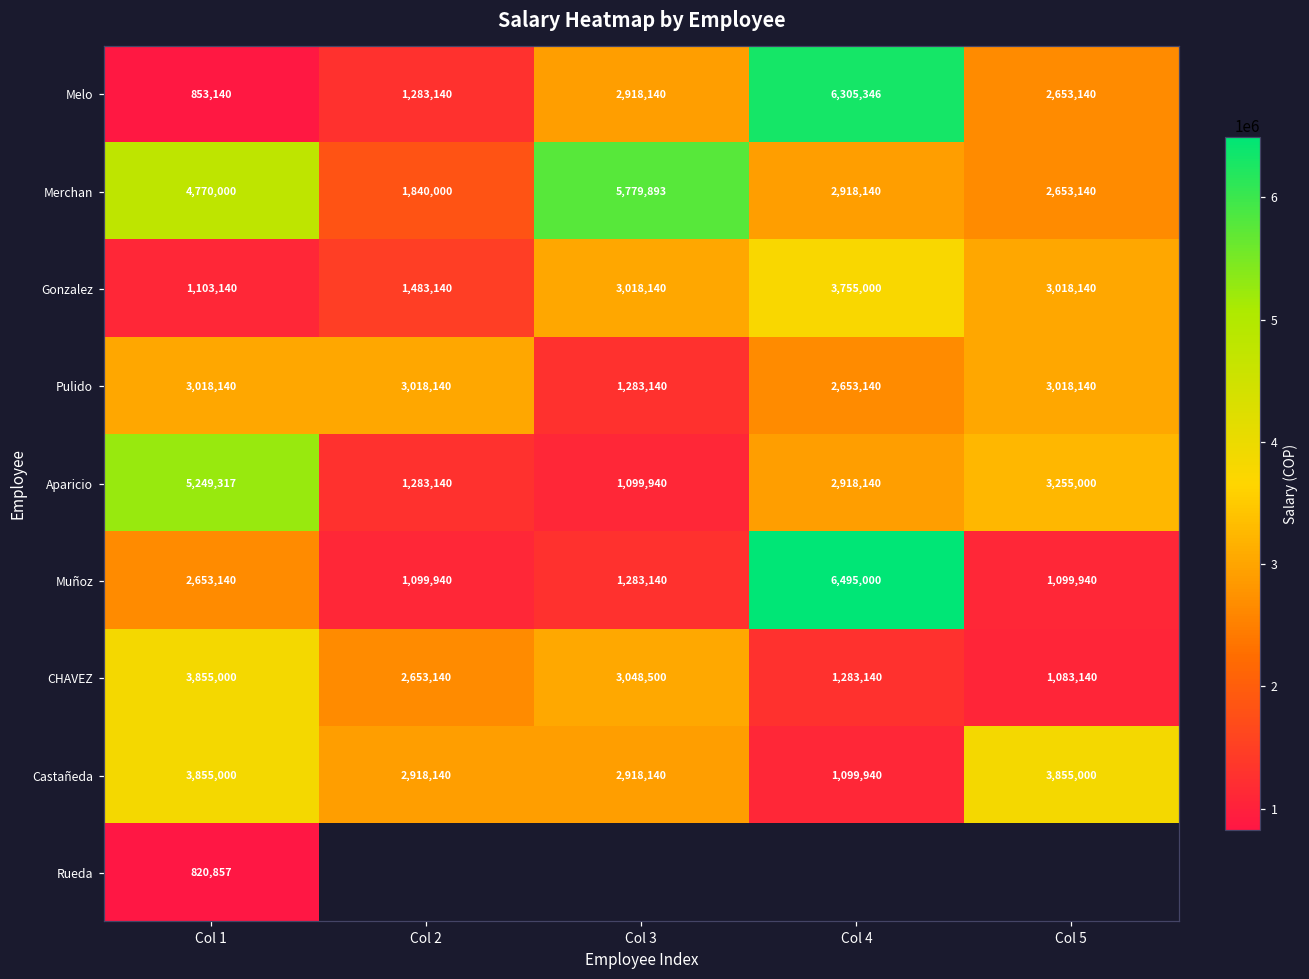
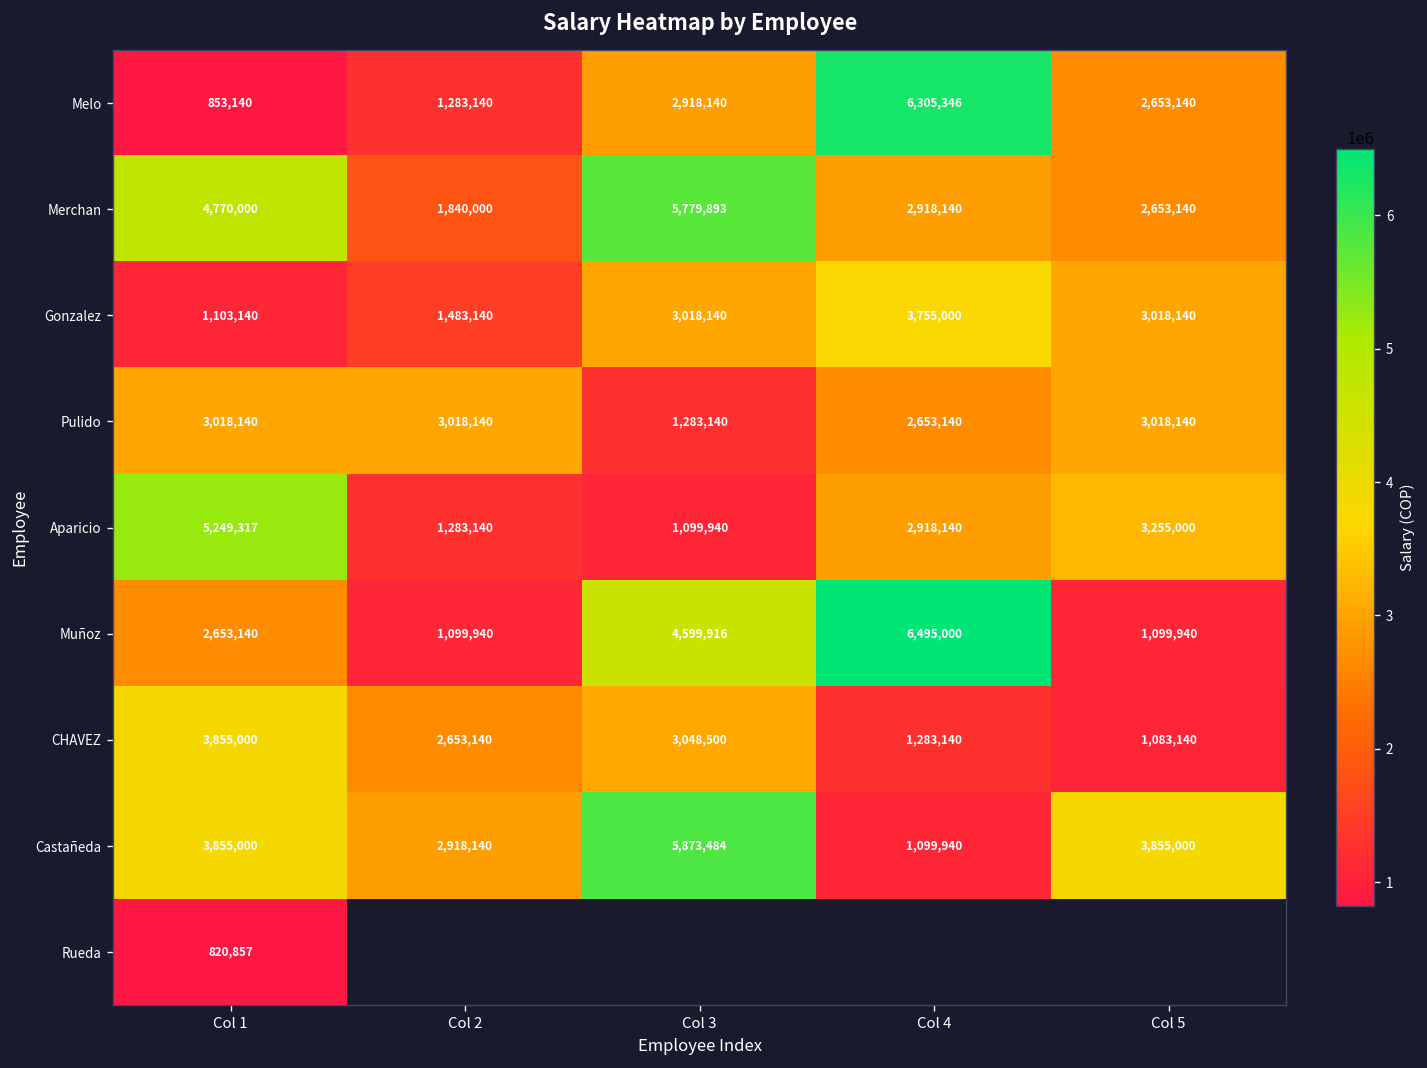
Muñoz, Col 3: 1,283,140 -> 4,599,916
Castañeda, Col 3: 2,918,140 -> 5,873,484
